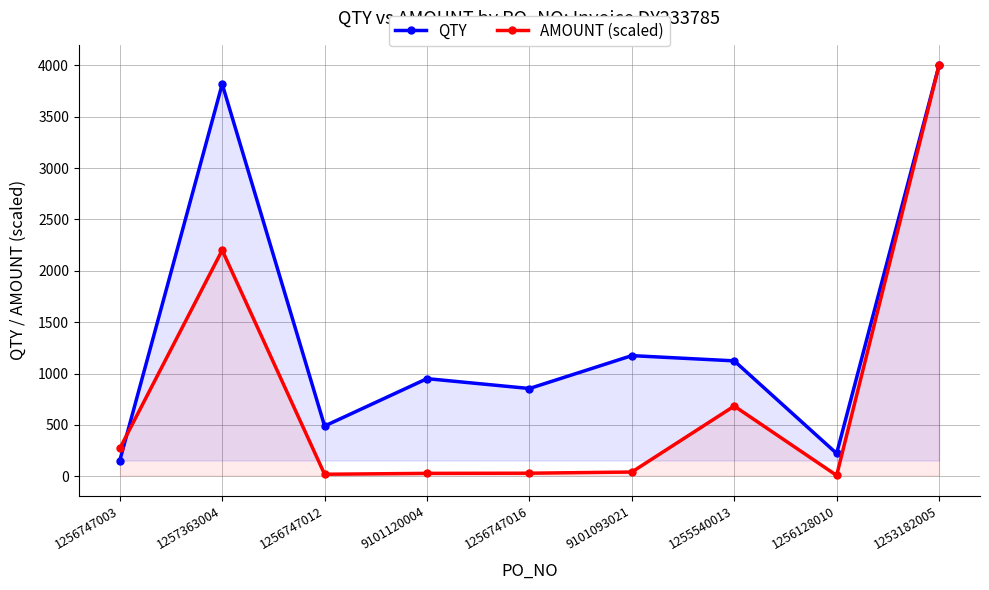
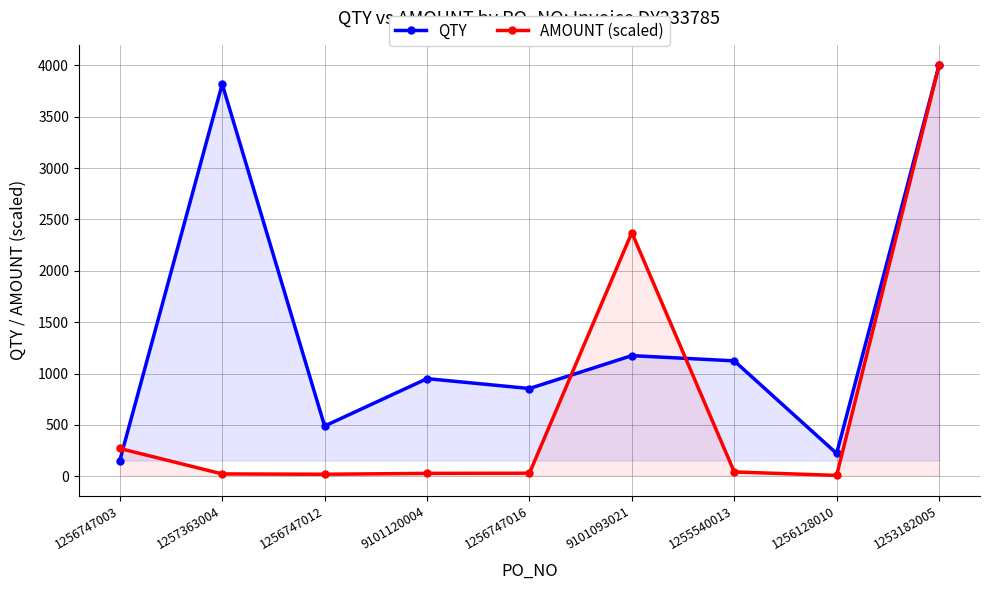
AMOUNT (scaled), 1257363004: 2200 -> 20
AMOUNT (scaled), 9101093021: 40 -> 2370
AMOUNT (scaled), 1255540013: 680 -> 40
